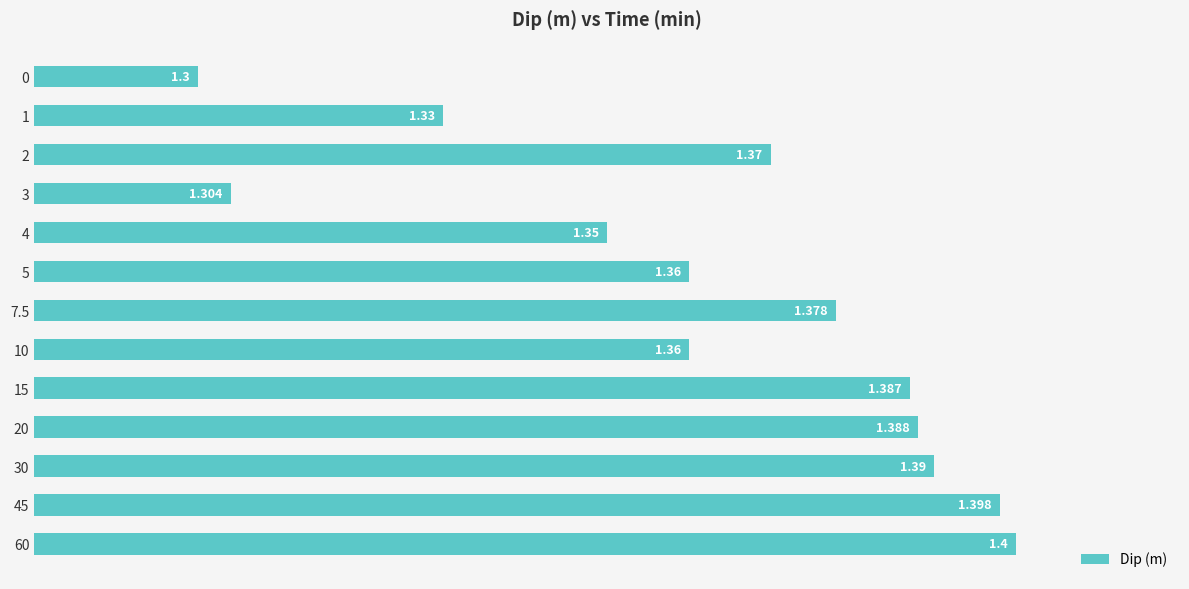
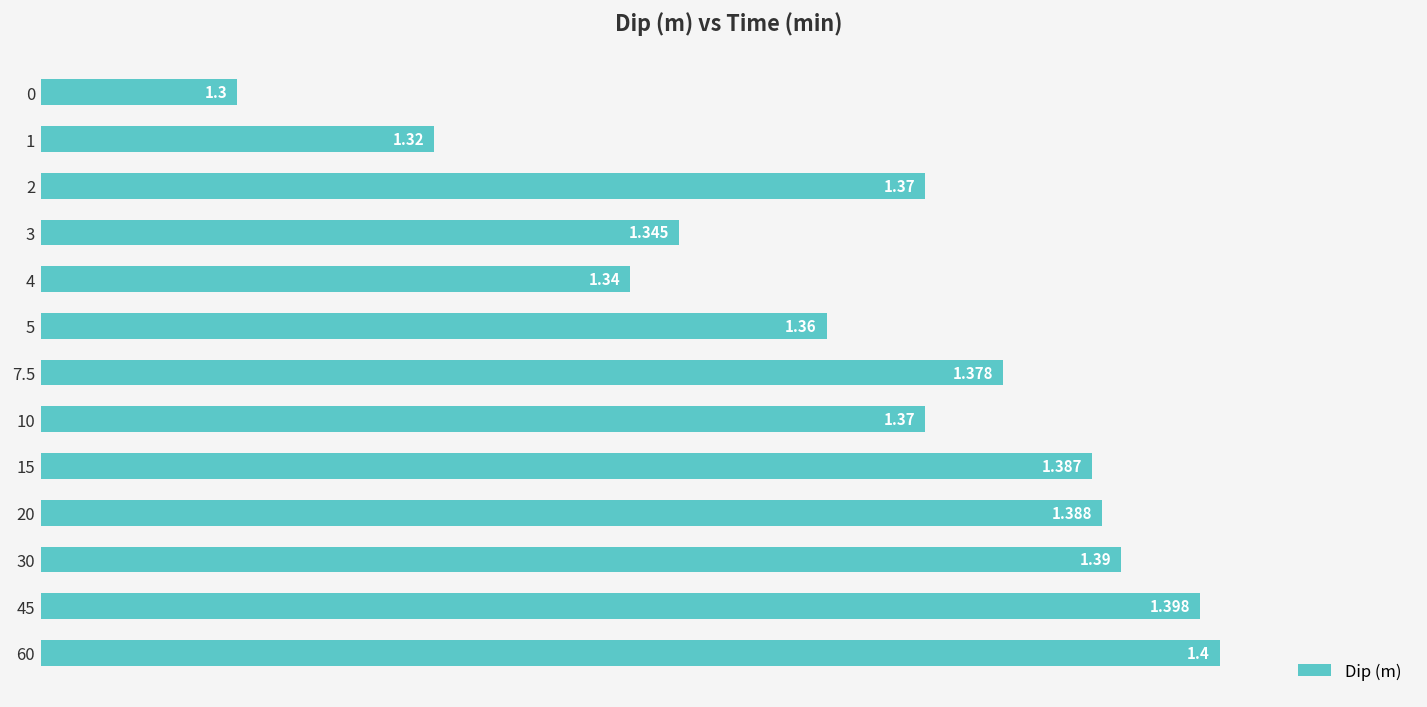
1: 1.33 -> 1.32
3: 1.304 -> 1.345
4: 1.35 -> 1.34
10: 1.36 -> 1.37
